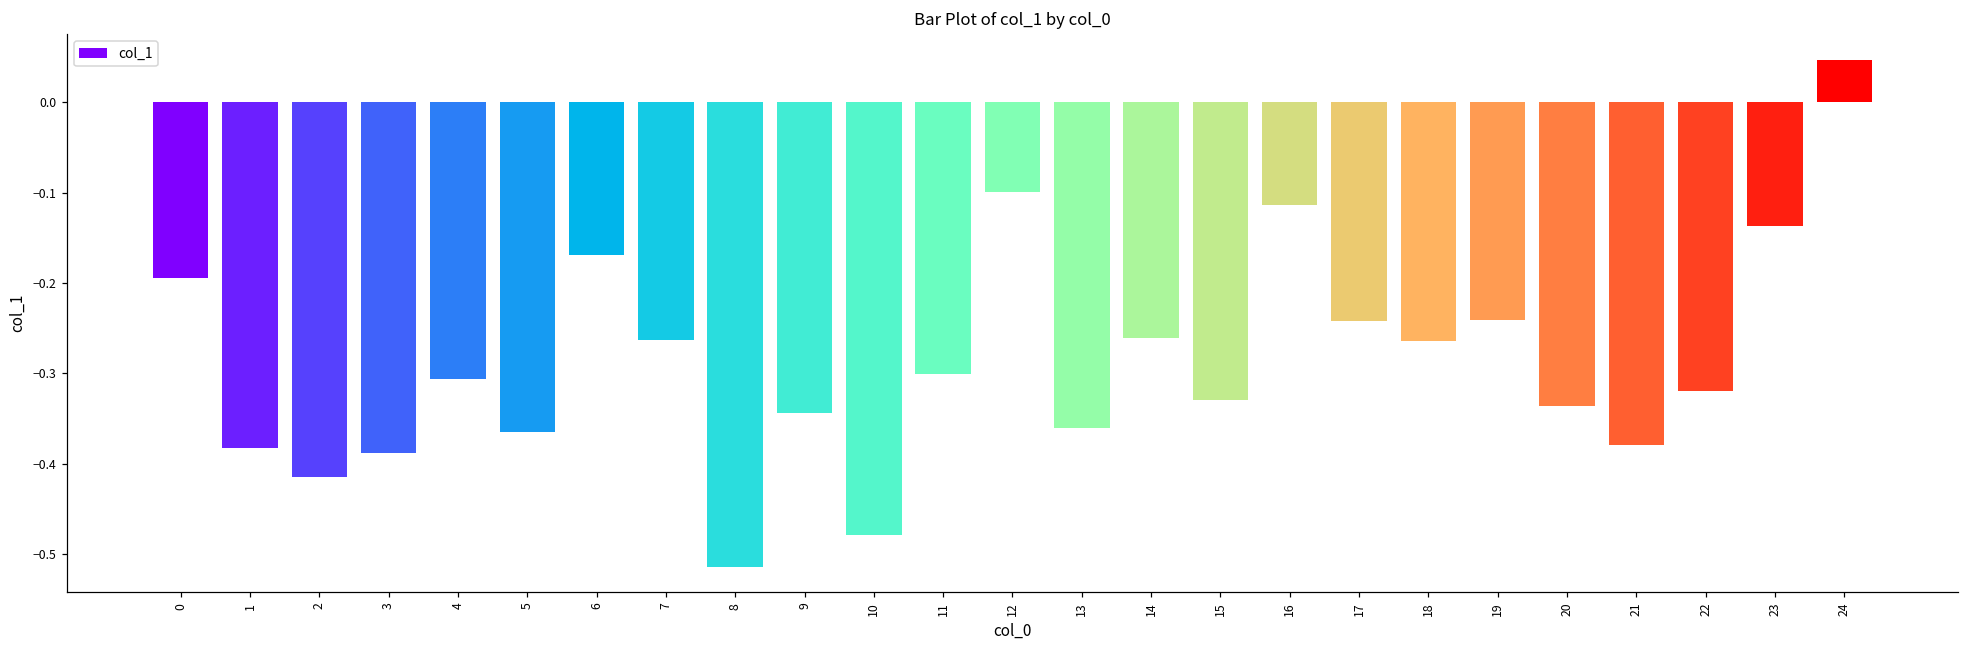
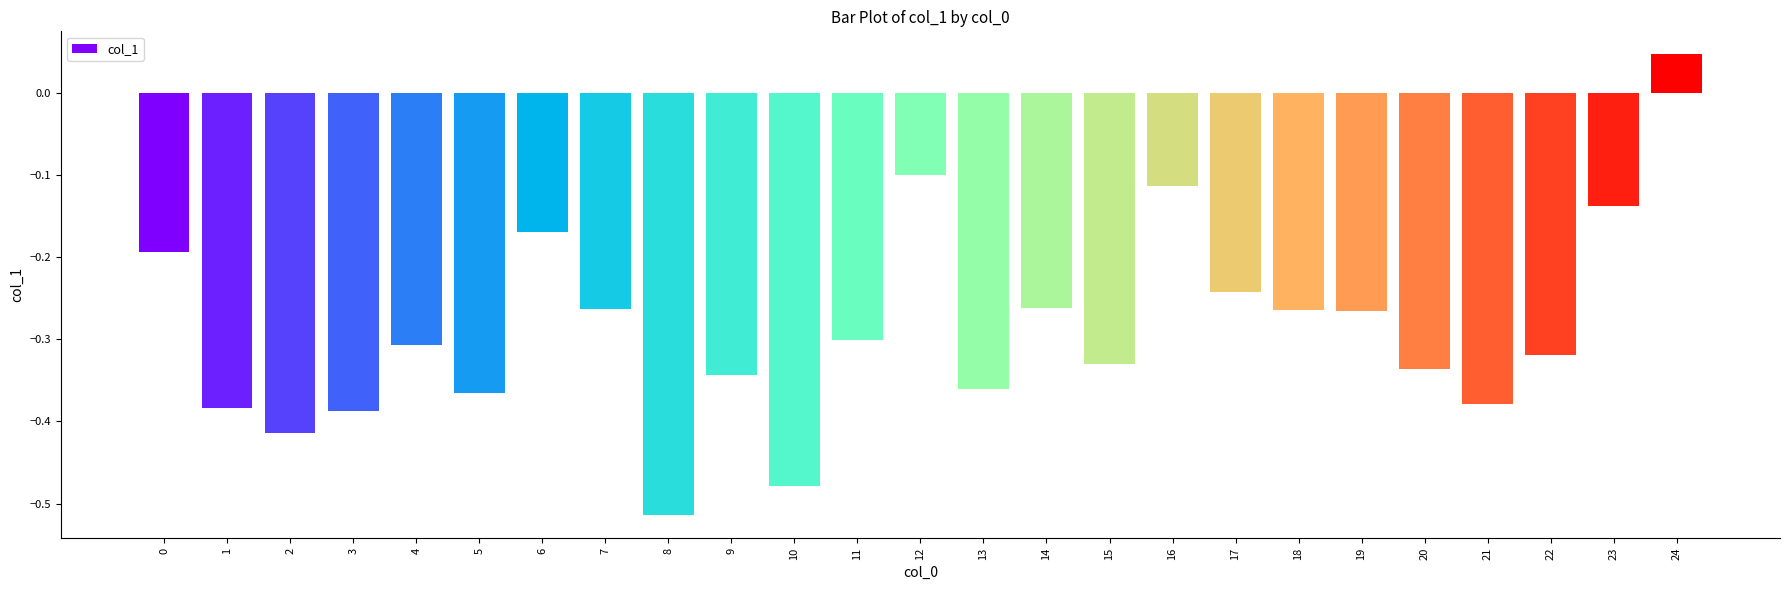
19: -0.24 -> -0.27
